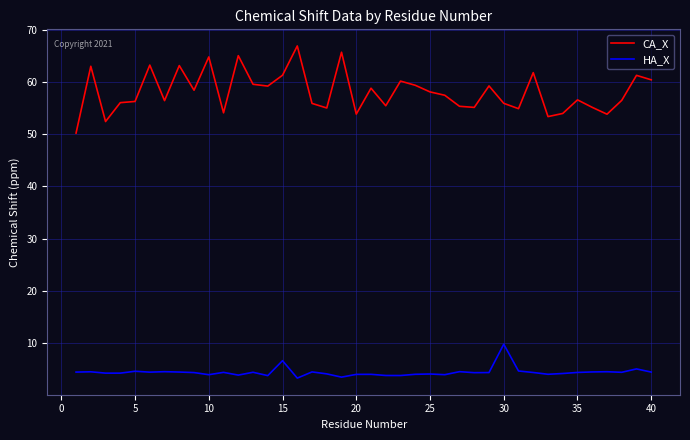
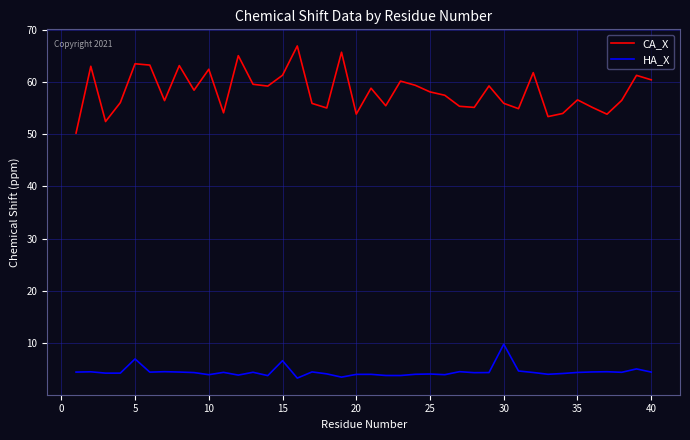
CA_X, 5: 56 -> 63
HA_X, 5: 5 -> 7
CA_X, 10: 65 -> 62
